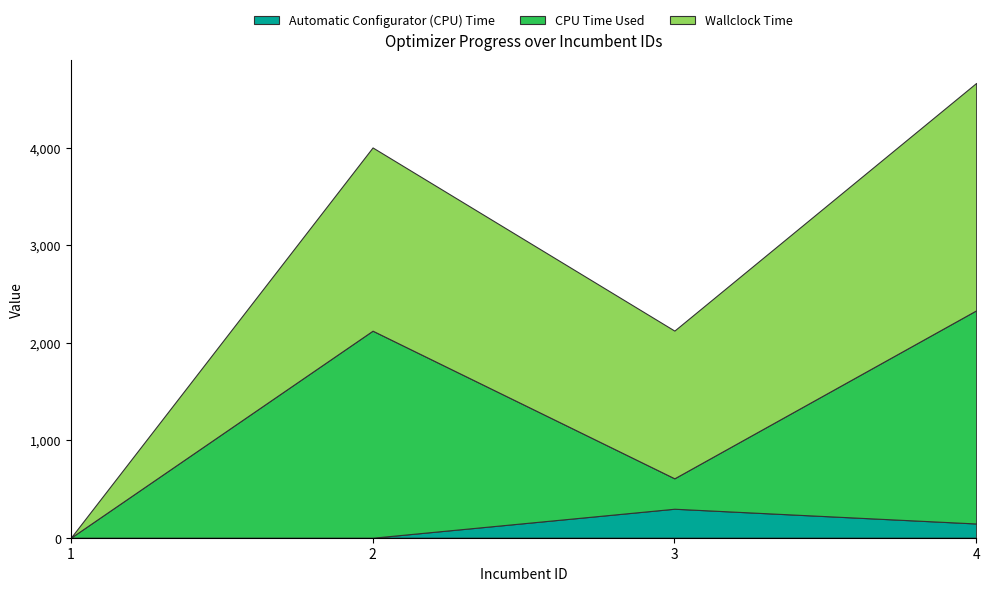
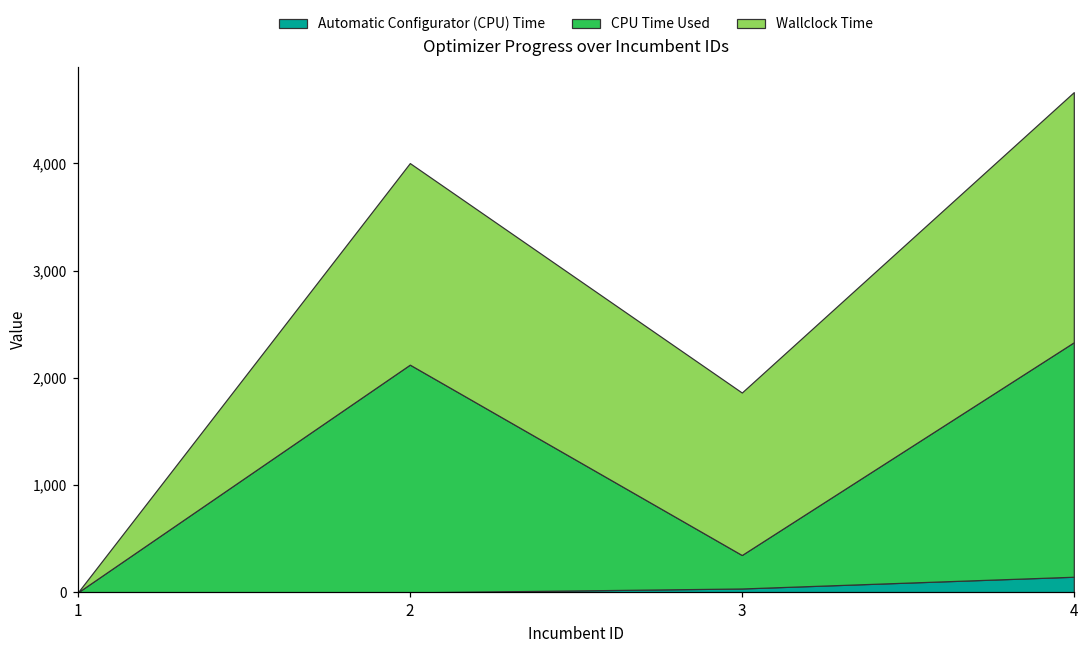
Automatic Configurator (CPU) Time, 3: 300 -> 0
